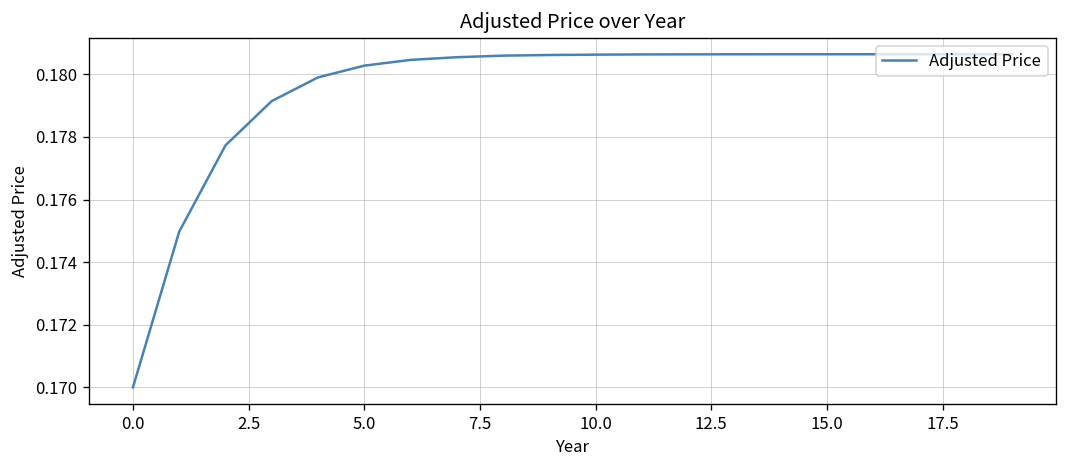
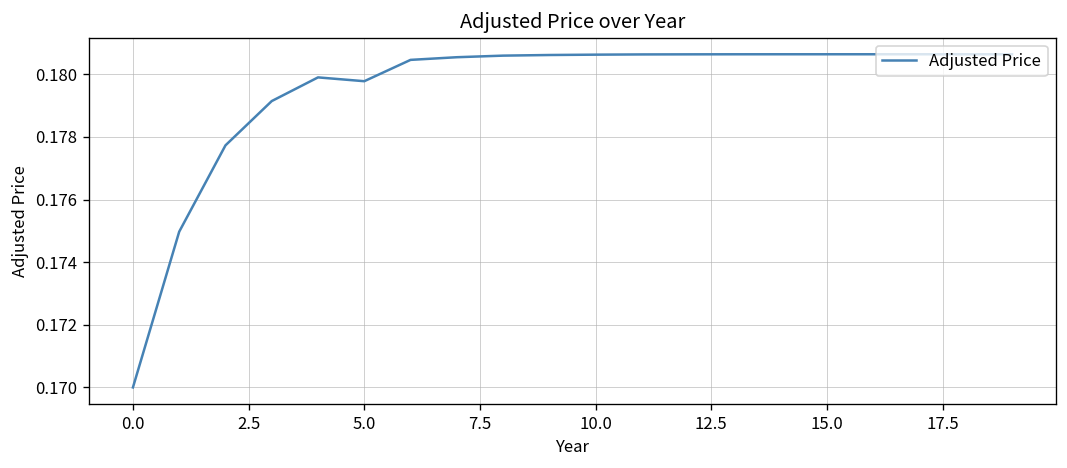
5.0: 0.1803 -> 0.1798
